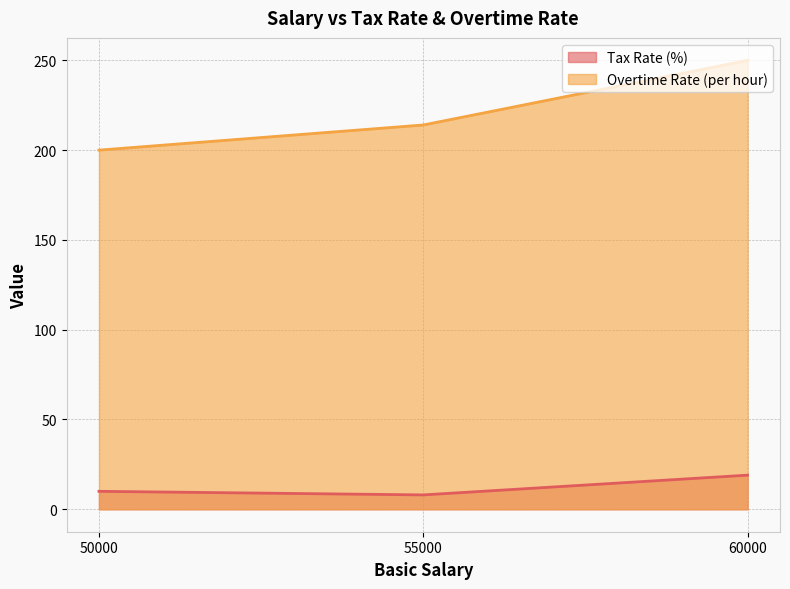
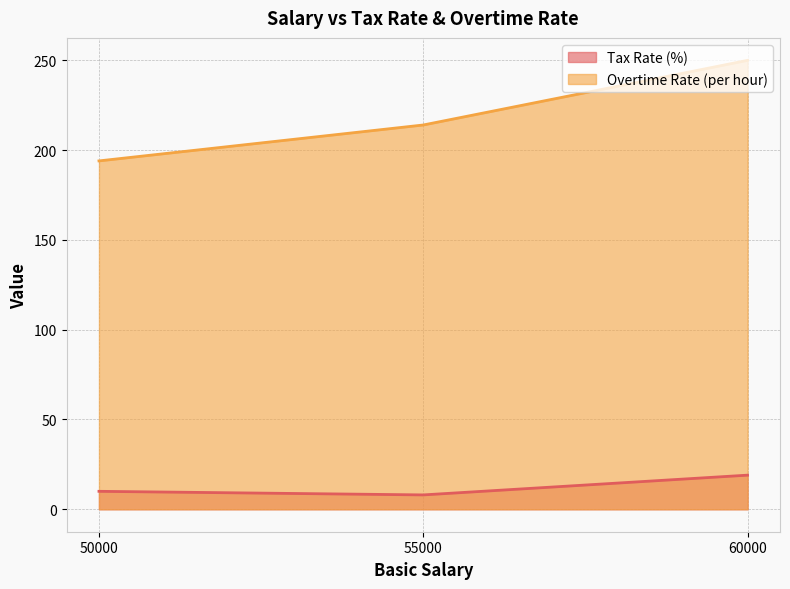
Overtime Rate (per hour), 50000: 200 -> 194
